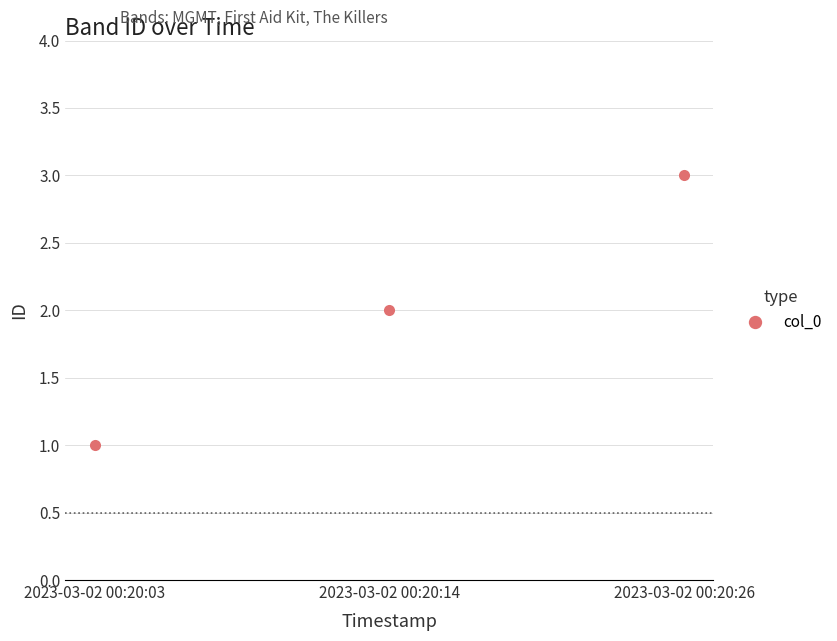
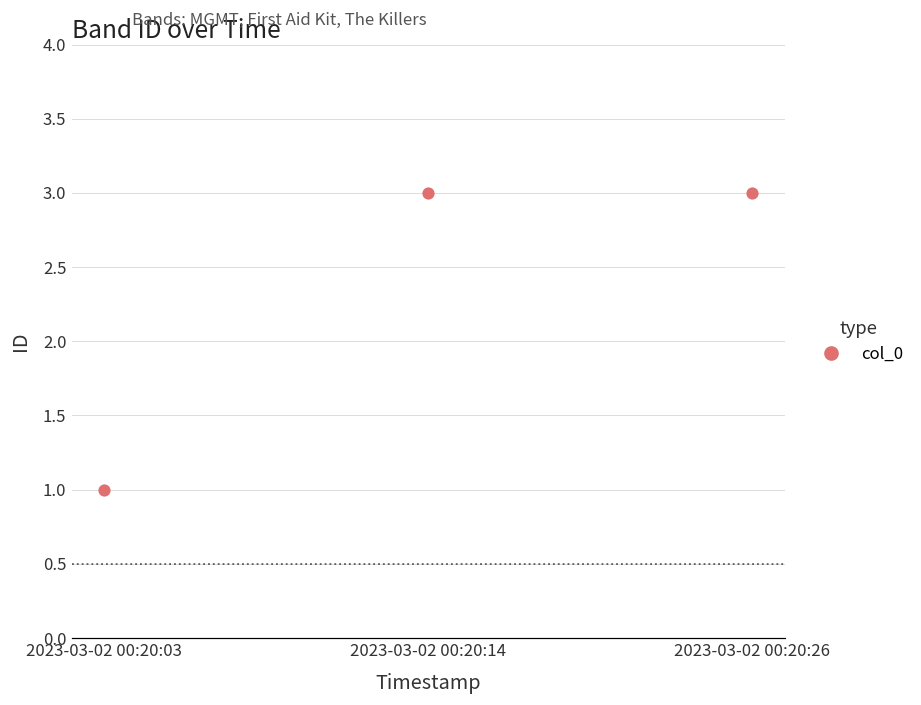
2023-03-02 00:20:14: 2 -> 3
